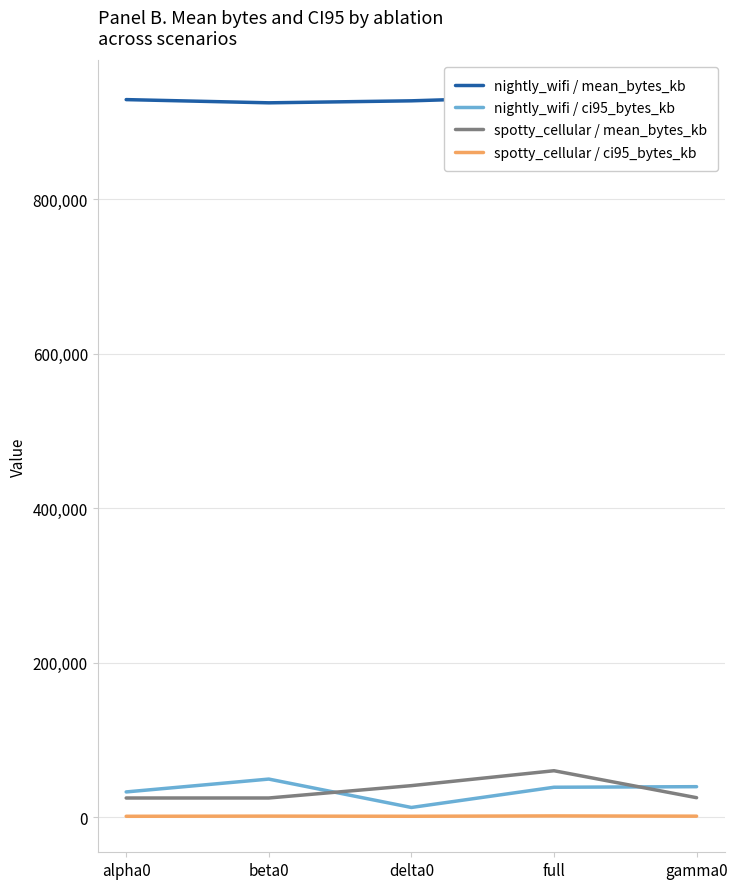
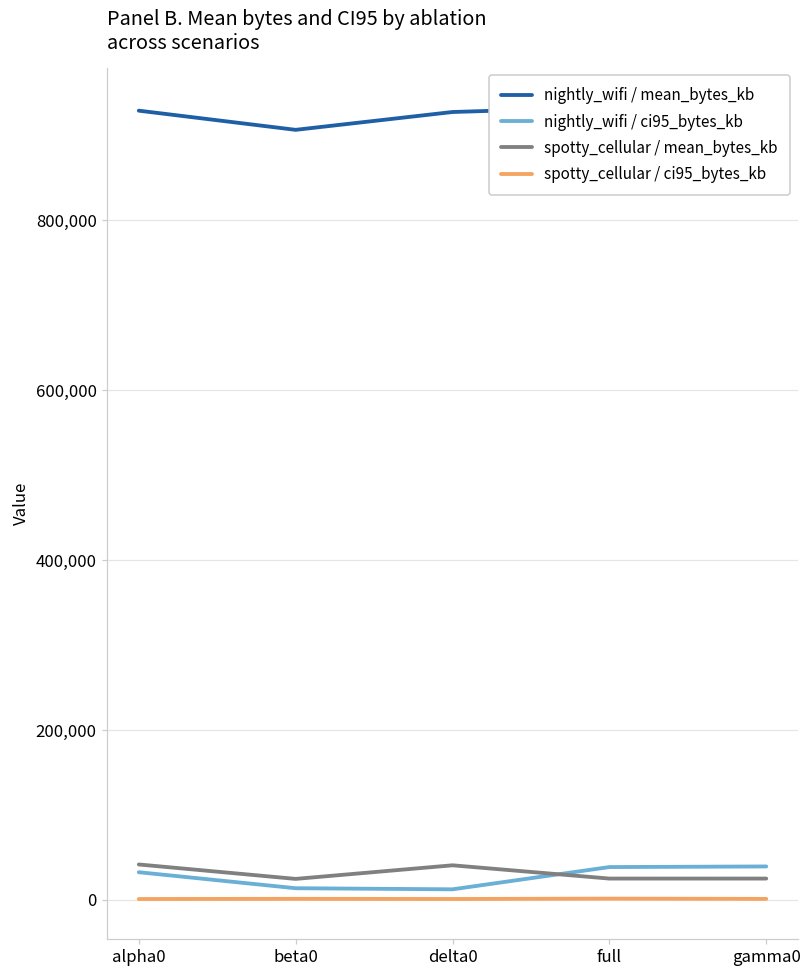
spotty_cellular / mean_bytes_kb, alpha0: 20,000 -> 40,000
nightly_wifi / mean_bytes_kb, beta0: 930,000 -> 910,000
nightly_wifi / ci95_bytes_kb, beta0: 50,000 -> 10,000
spotty_cellular / mean_bytes_kb, full: 60,000 -> 30,000
